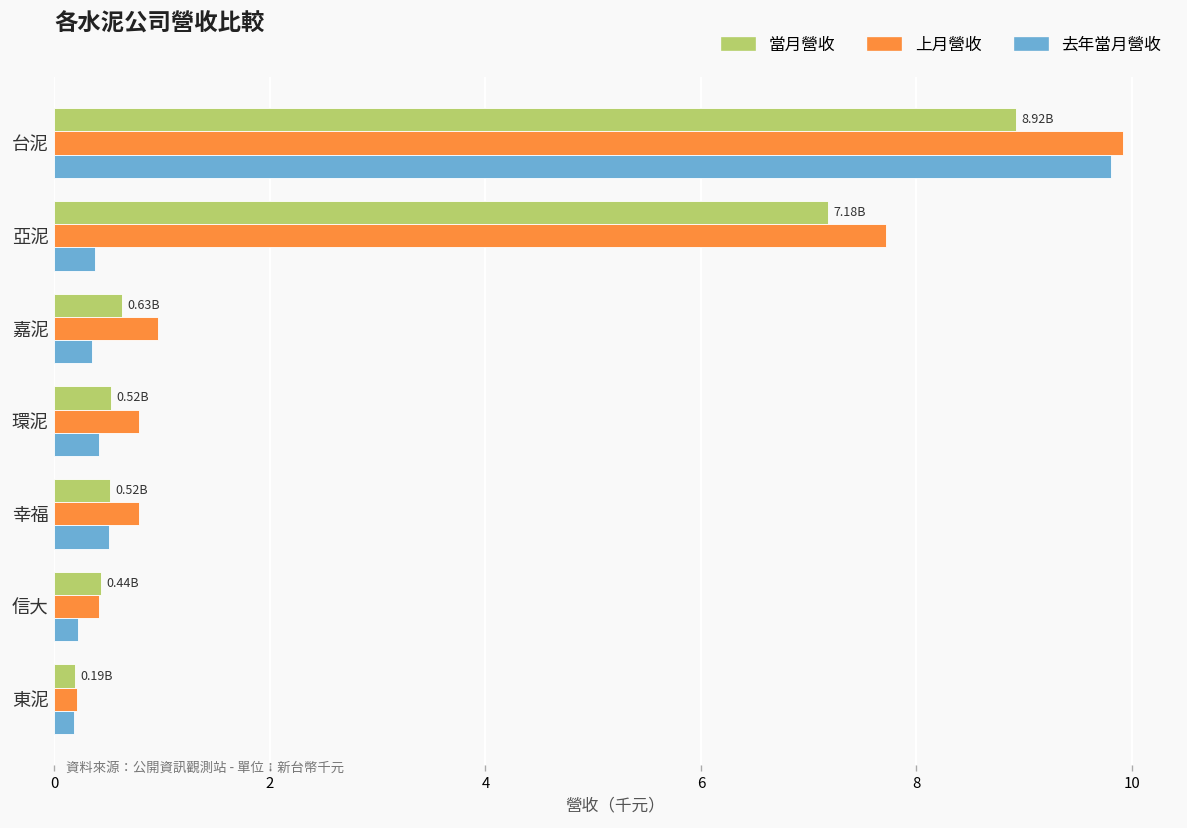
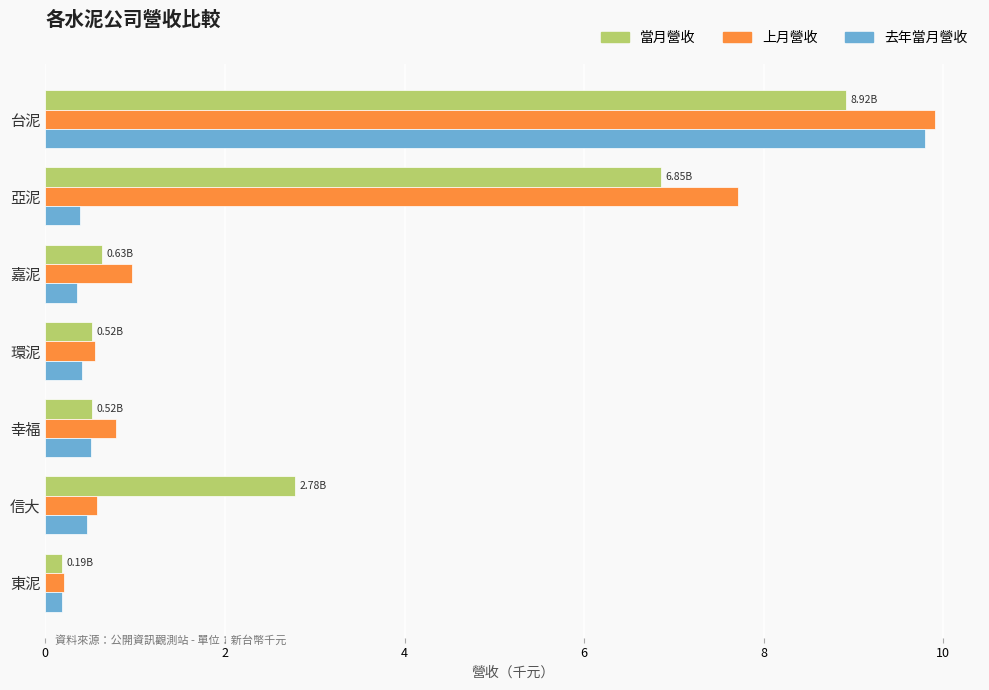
當月營收, 亞泥: 7.18B -> 6.85B
上月營收, 環泥: 0.8 -> 0.6
當月營收, 信大: 0.44B -> 2.78B
上月營收, 信大: 0.4 -> 0.6
去年當月營收, 信大: 0.2 -> 0.5
